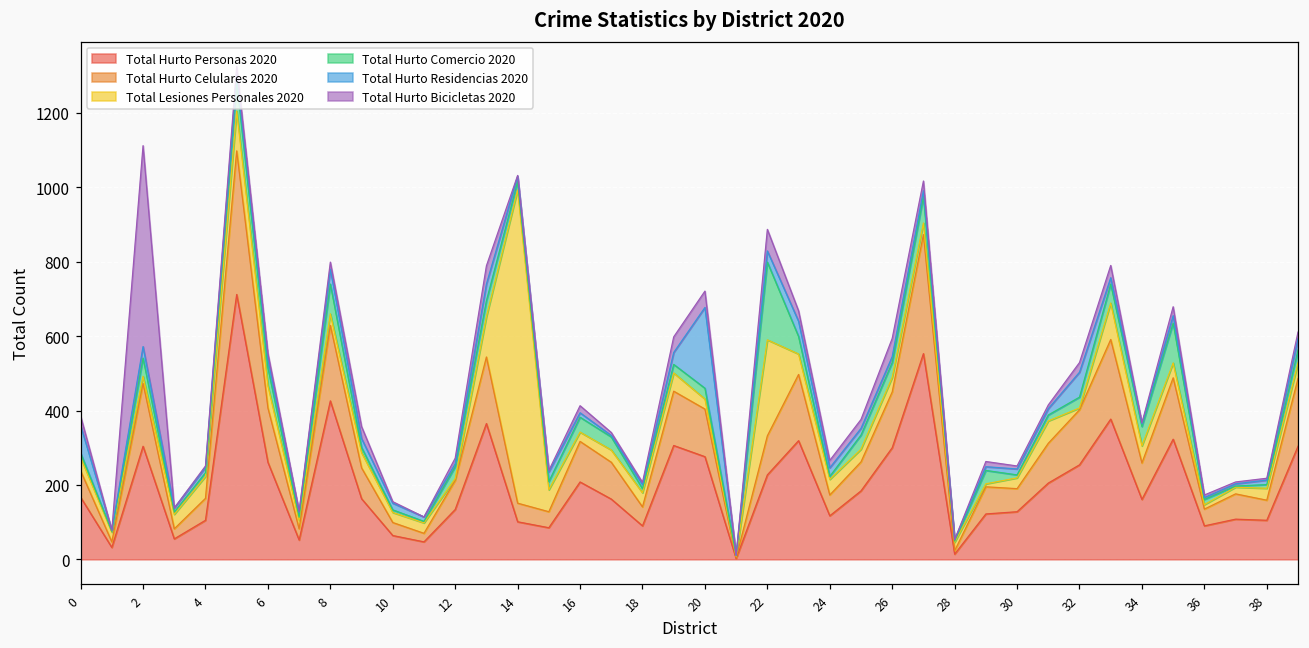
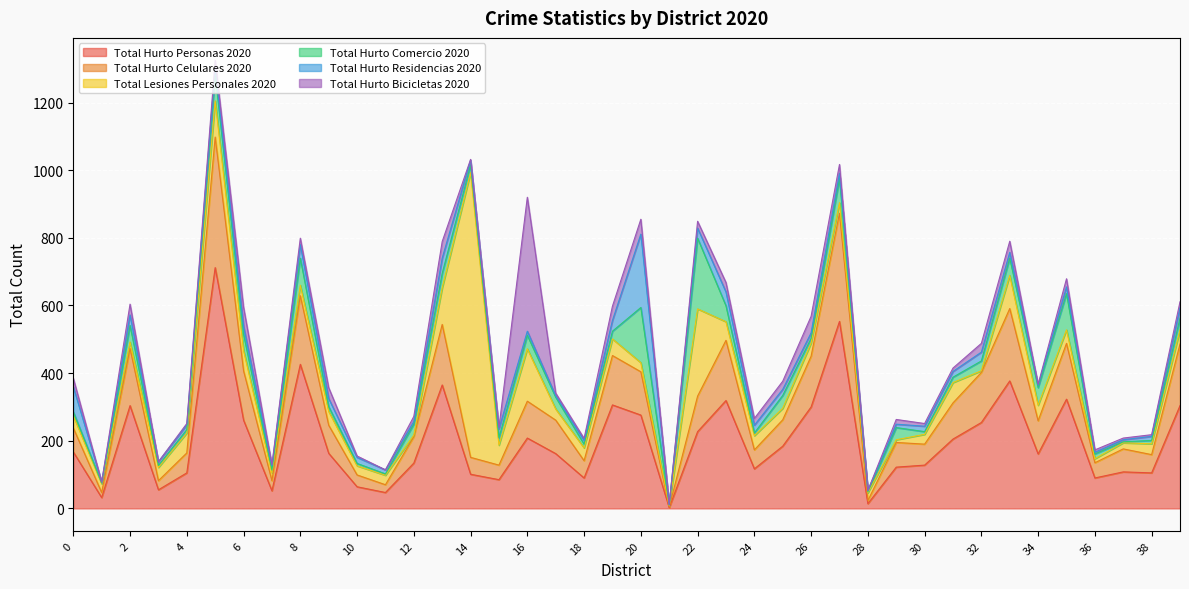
Total Hurto Bicicletas 2020, 2: 540 -> 30
Total Hurto Bicicletas 2020, 6: 20 -> 60
Total Lesiones Personales 2020, 16: 30 -> 160
Total Hurto Bicicletas 2020, 16: 20 -> 400
Total Hurto Comercio 2020, 20: 30 -> 160
Total Hurto Bicicletas 2020, 22: 60 -> 20
Total Hurto Comercio 2020, 26: 40 -> 10
Total Hurto Residencias 2020, 32: 70 -> 30
